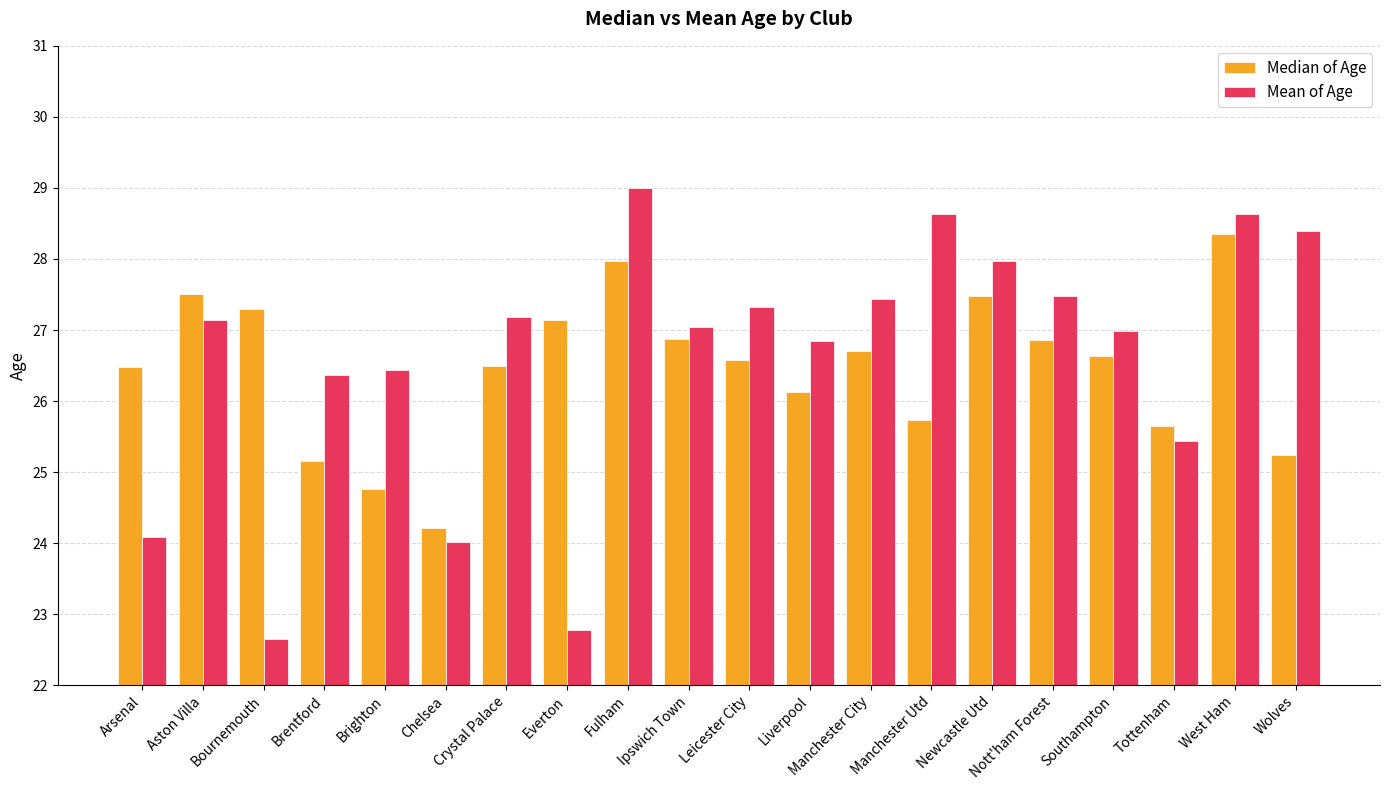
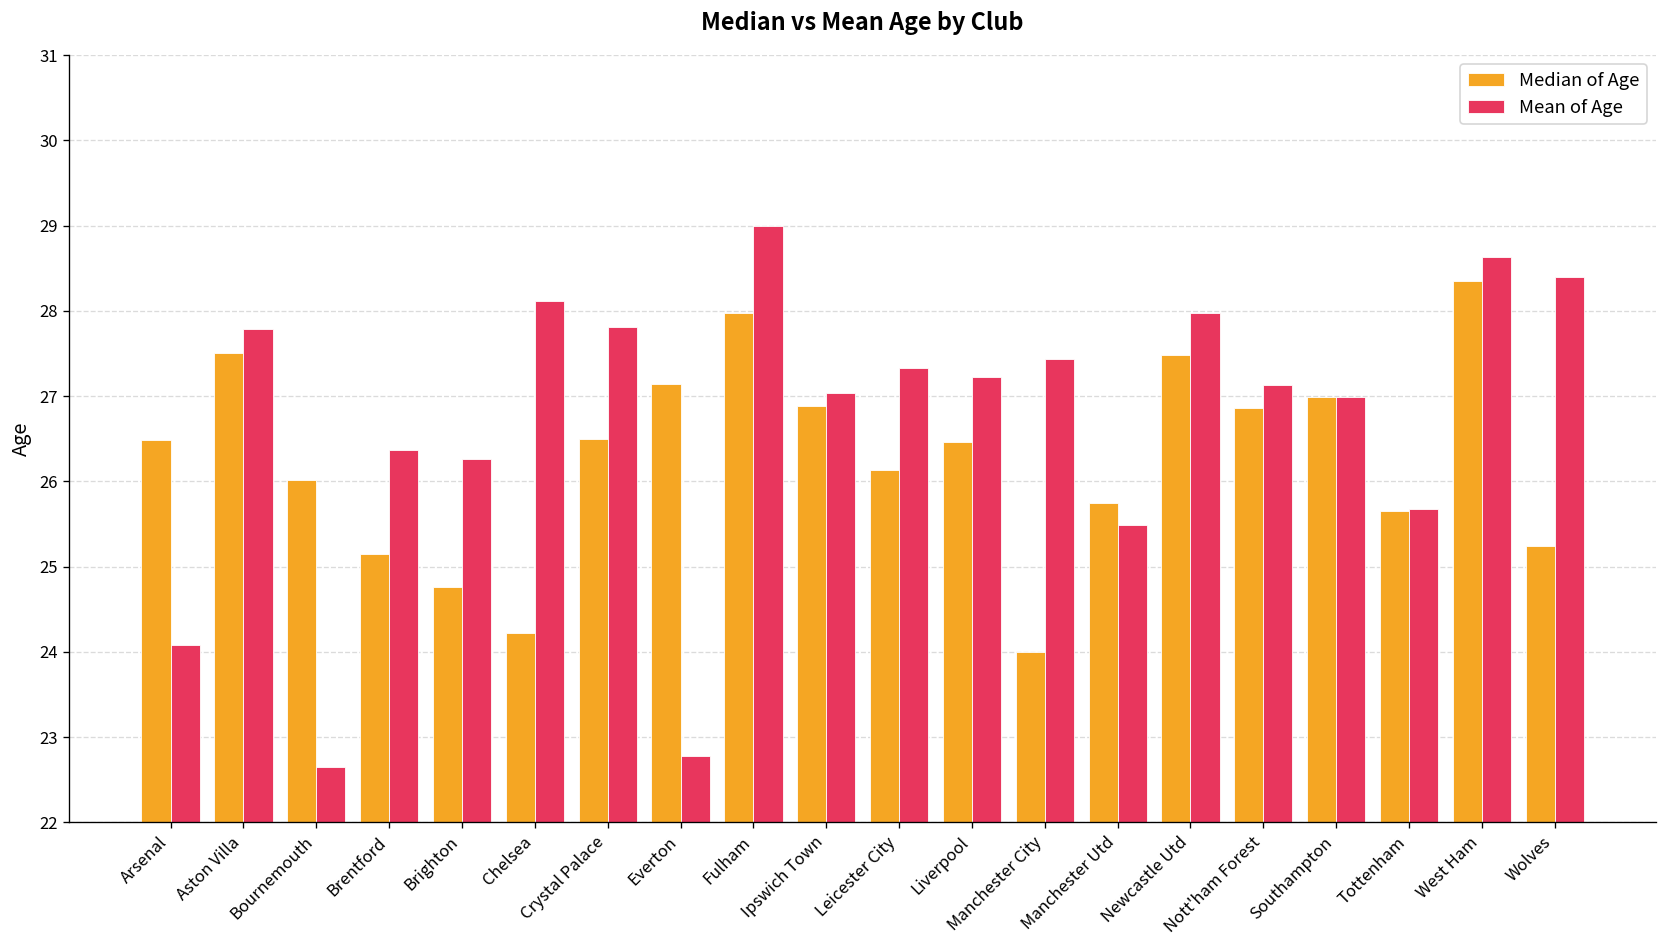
Mean of Age, Aston Villa: 27.1 -> 27.8
Median of Age, Bournemouth: 27.3 -> 26.0
Mean of Age, Brighton: 26.4 -> 26.3
Mean of Age, Chelsea: 24.0 -> 28.1
Mean of Age, Crystal Palace: 27.2 -> 27.8
Median of Age, Leicester City: 26.6 -> 26.1
Median of Age, Liverpool: 26.1 -> 26.5
Mean of Age, Liverpool: 26.9 -> 27.2
Median of Age, Manchester City: 26.7 -> 24.0
Mean of Age, Manchester Utd: 28.6 -> 25.5
Mean of Age, Nott'ham Forest: 27.5 -> 27.1
Median of Age, Southampton: 26.6 -> 27.0
Mean of Age, Tottenham: 25.4 -> 25.7
